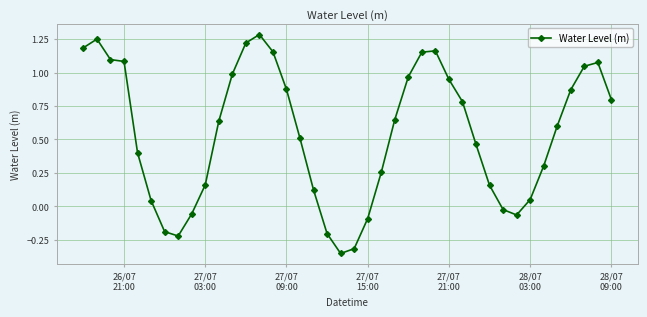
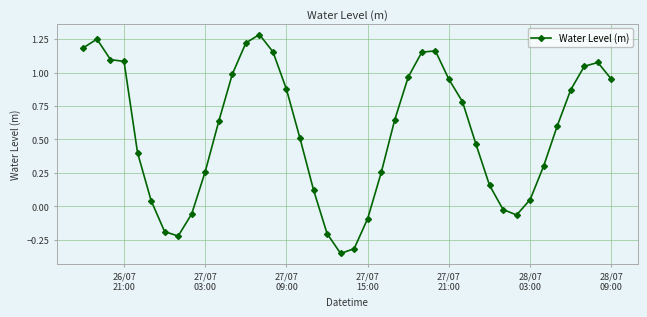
27/07 03:00: 0.16 -> 0.26
28/07 09:00: 0.80 -> 0.95
